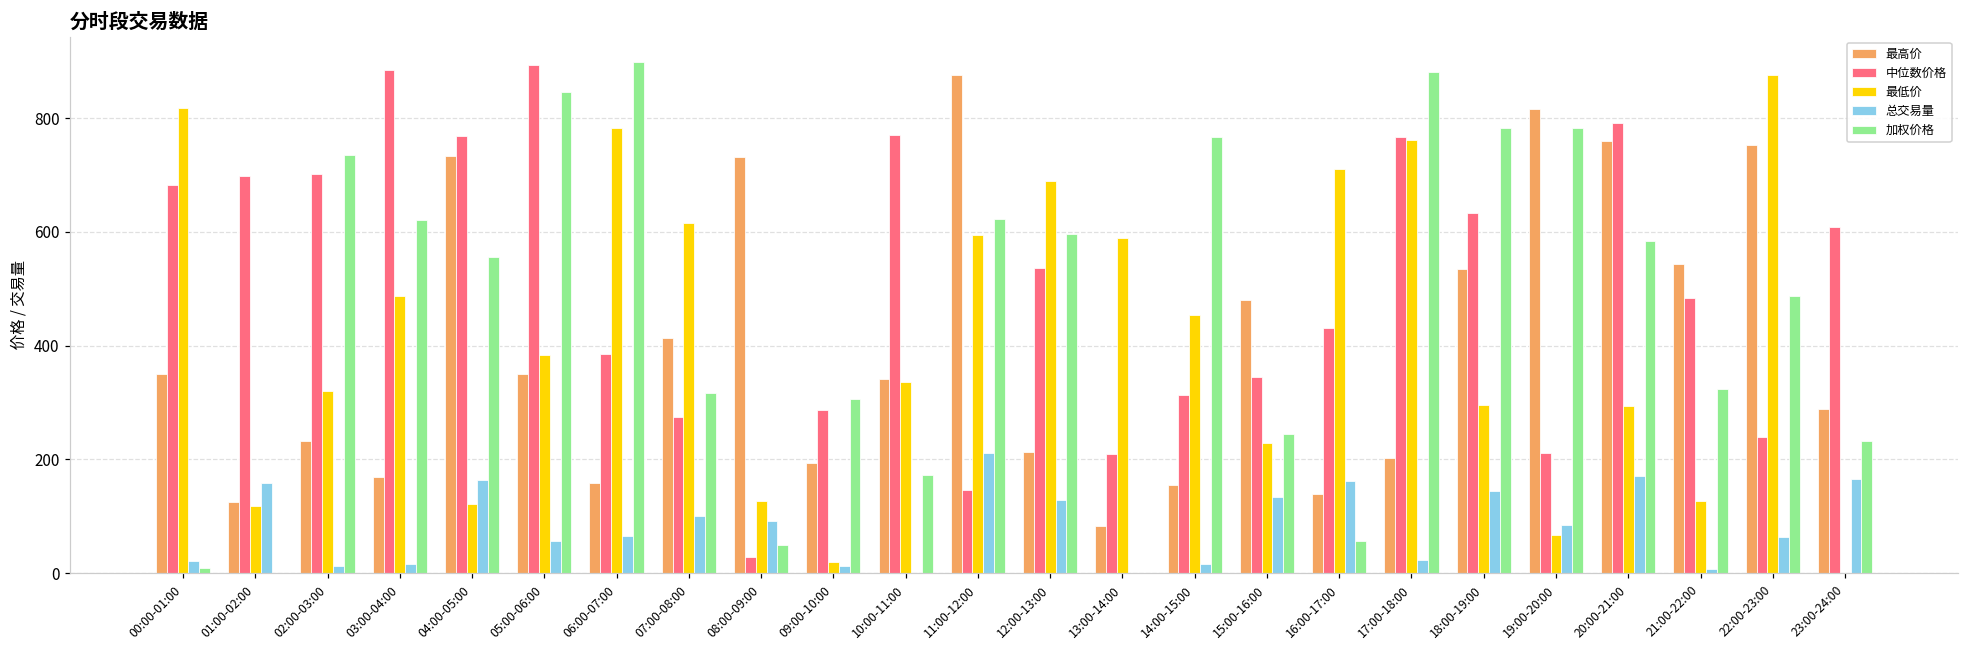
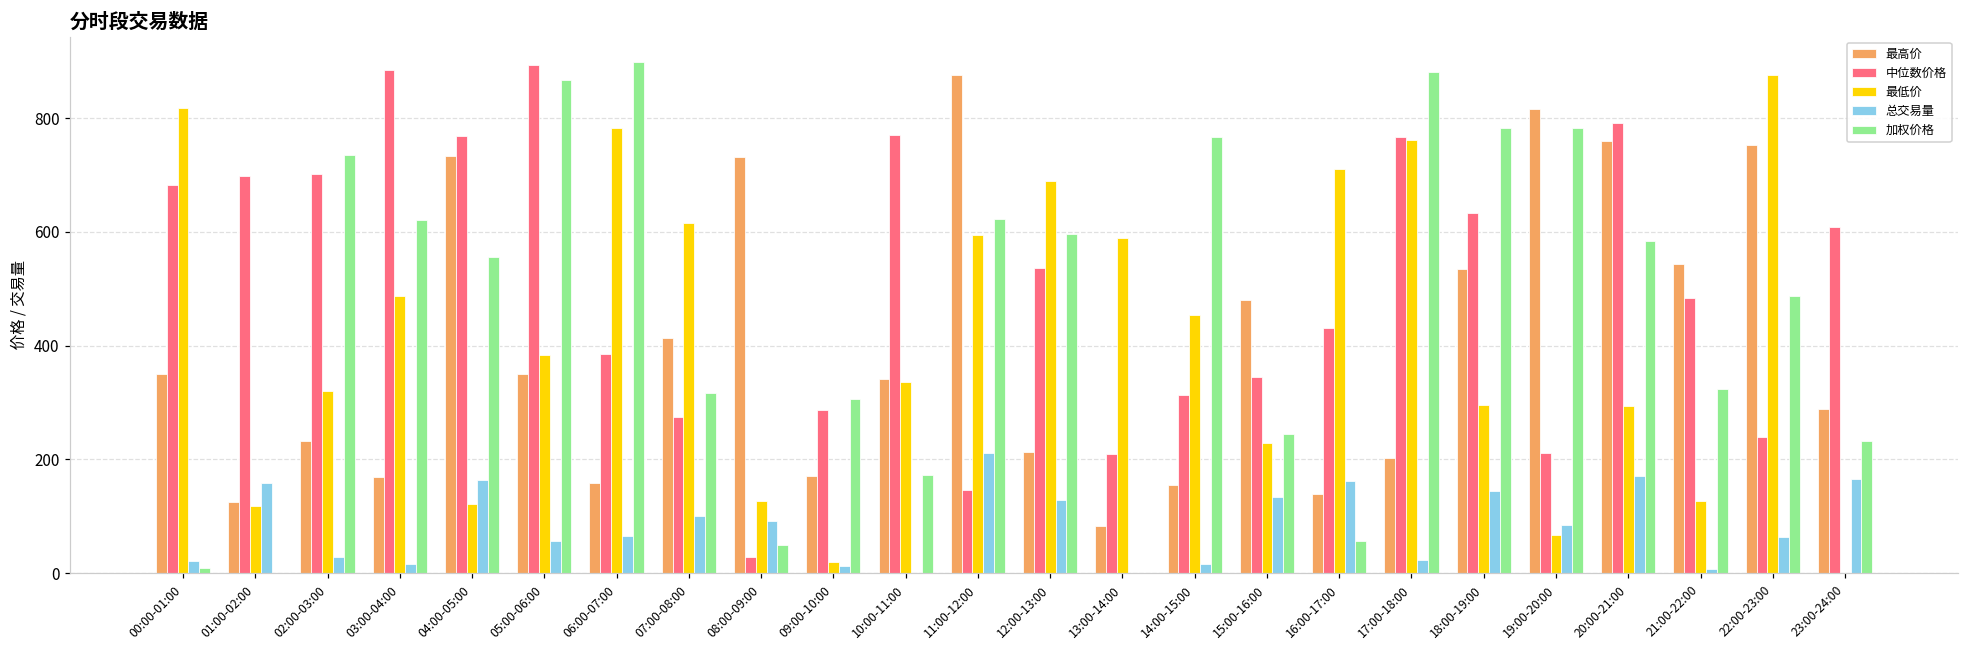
总交易量, 02:00-03:00: 10 -> 30
加权价格, 05:00-06:00: 850 -> 870
最高价, 09:00-10:00: 190 -> 170
